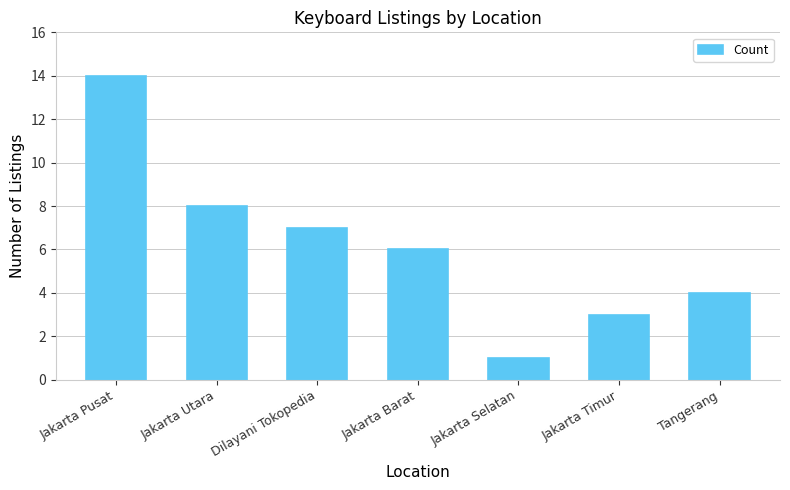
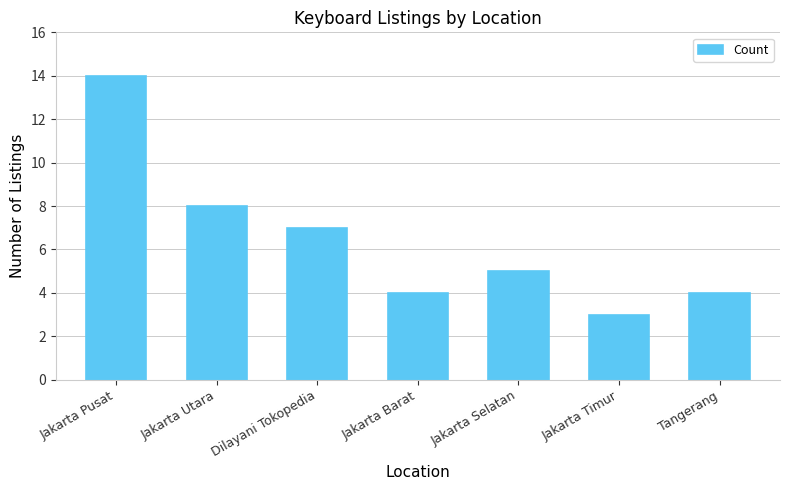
Jakarta Barat: 6 -> 4
Jakarta Selatan: 1 -> 5
